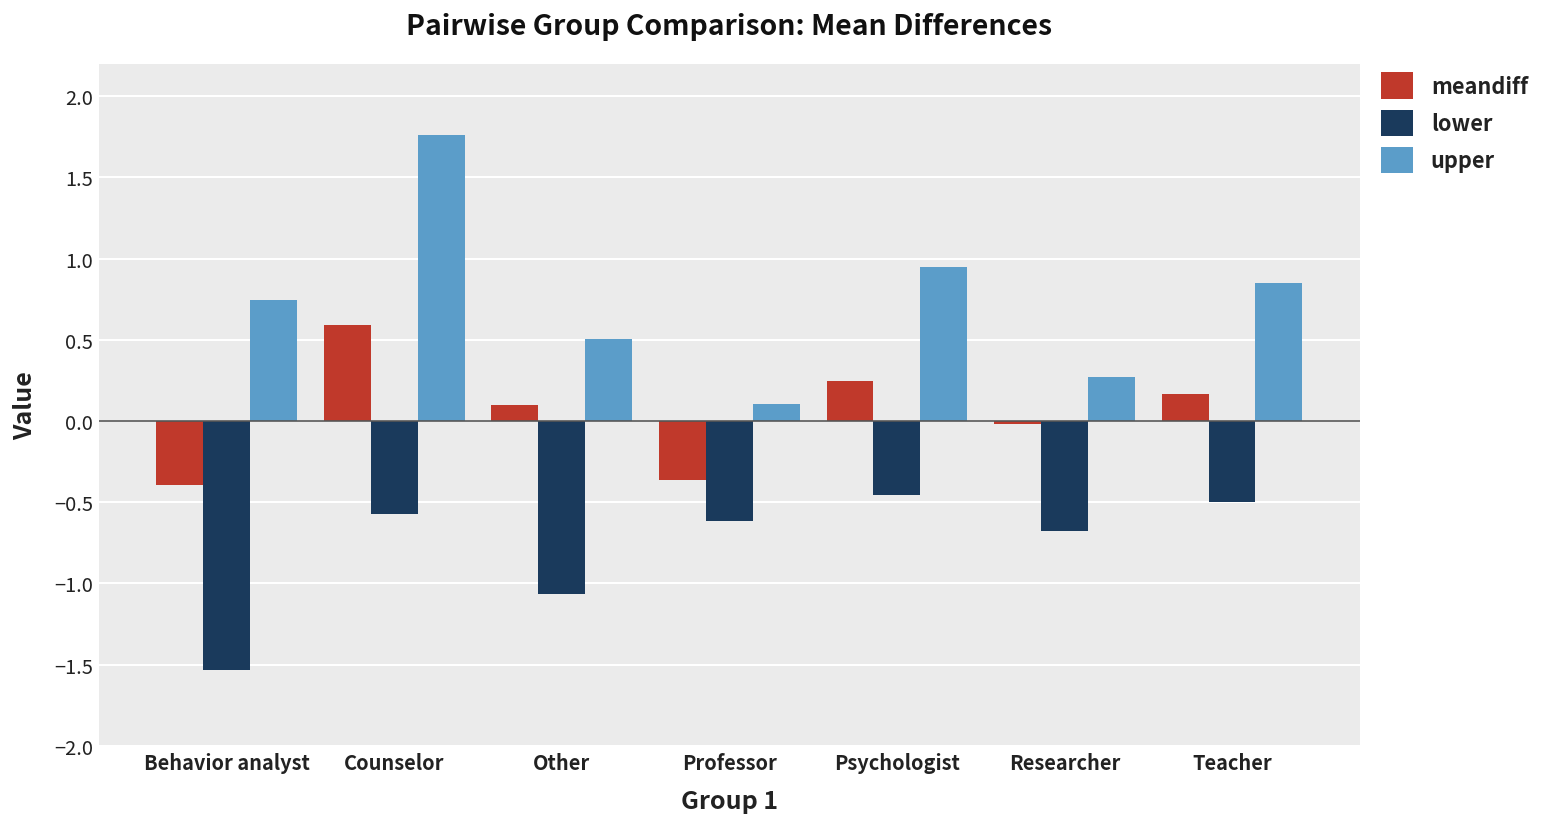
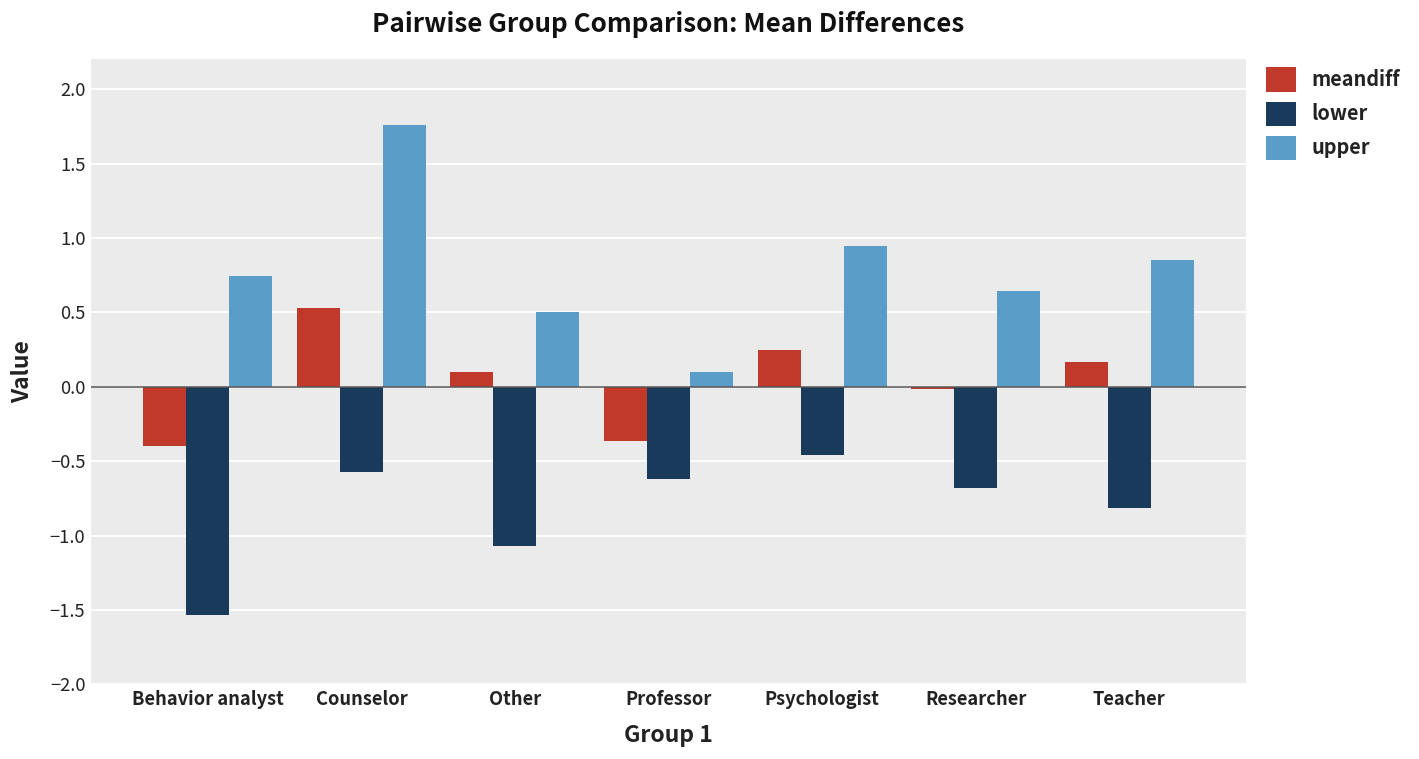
meandiff, Counselor: 0.59 -> 0.53
upper, Researcher: 0.27 -> 0.65
lower, Teacher: -0.50 -> -0.81
